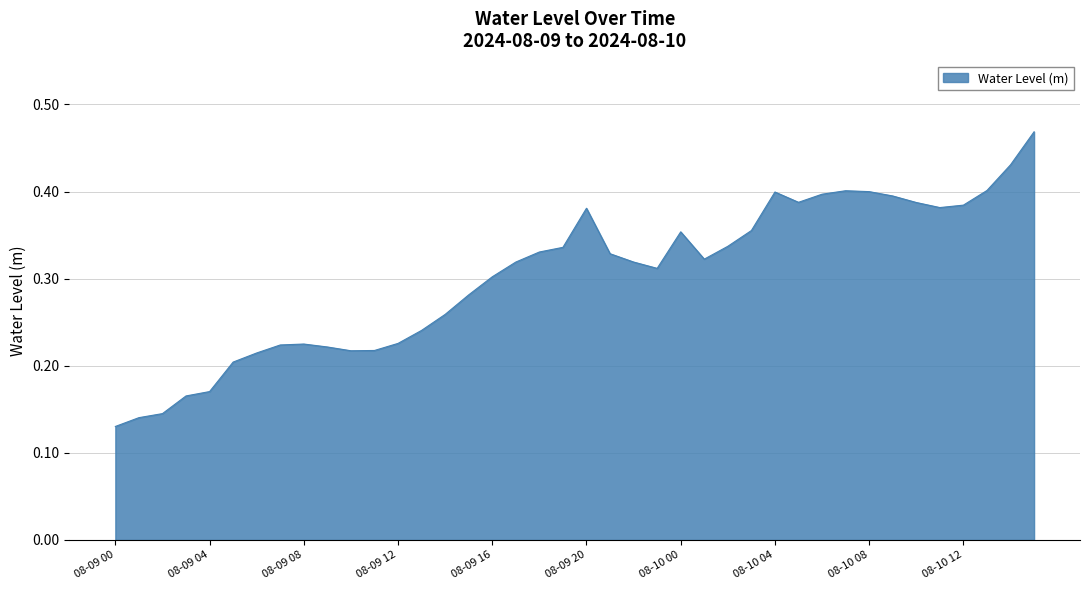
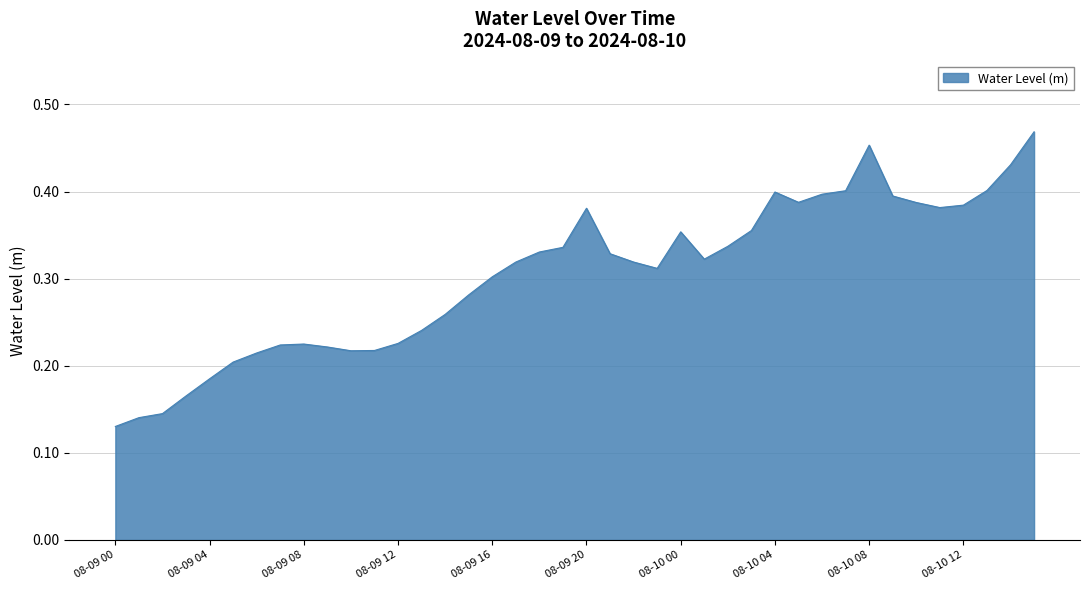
08-09 04: 0.17 -> 0.18
08-10 08: 0.40 -> 0.45
